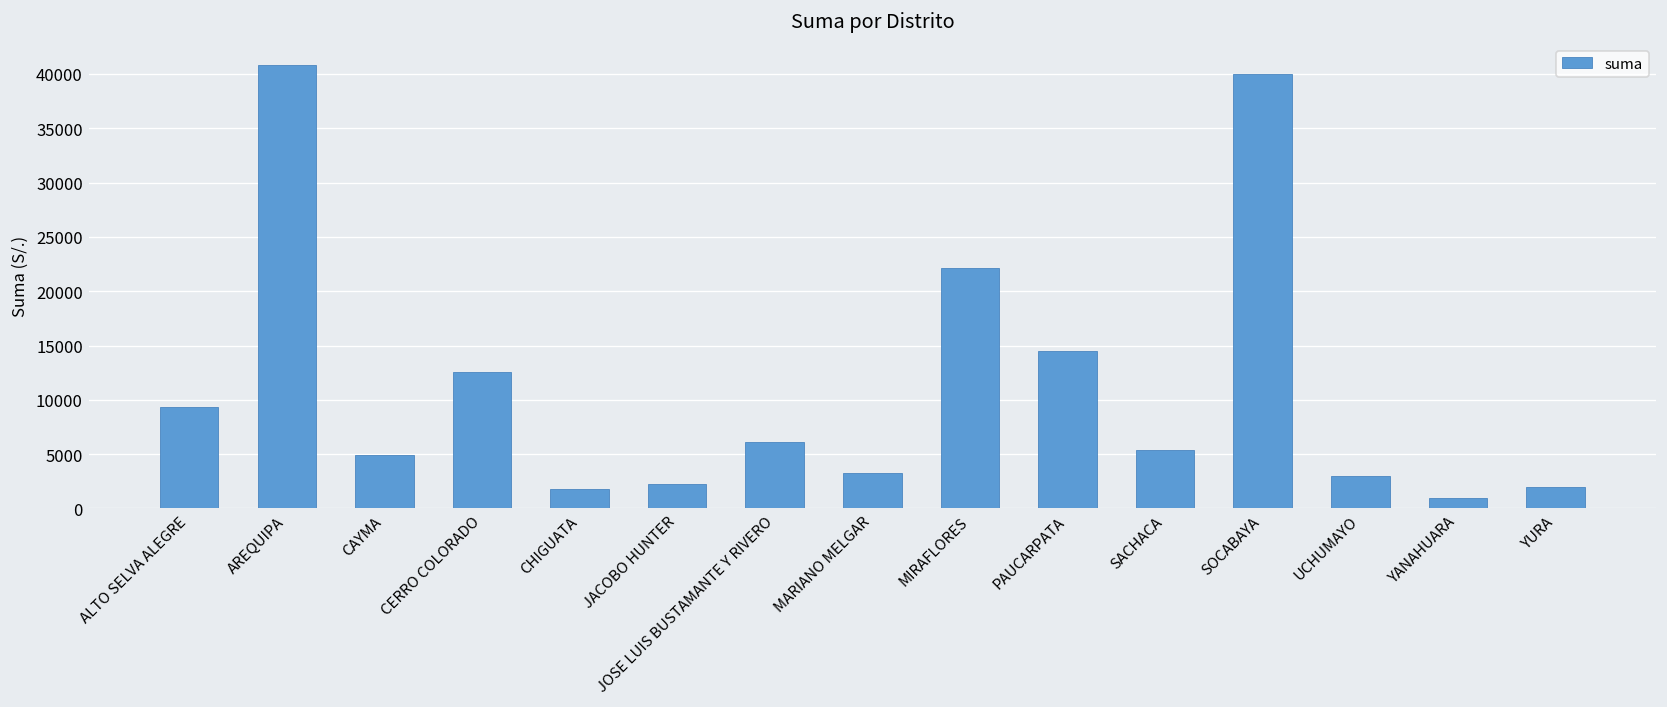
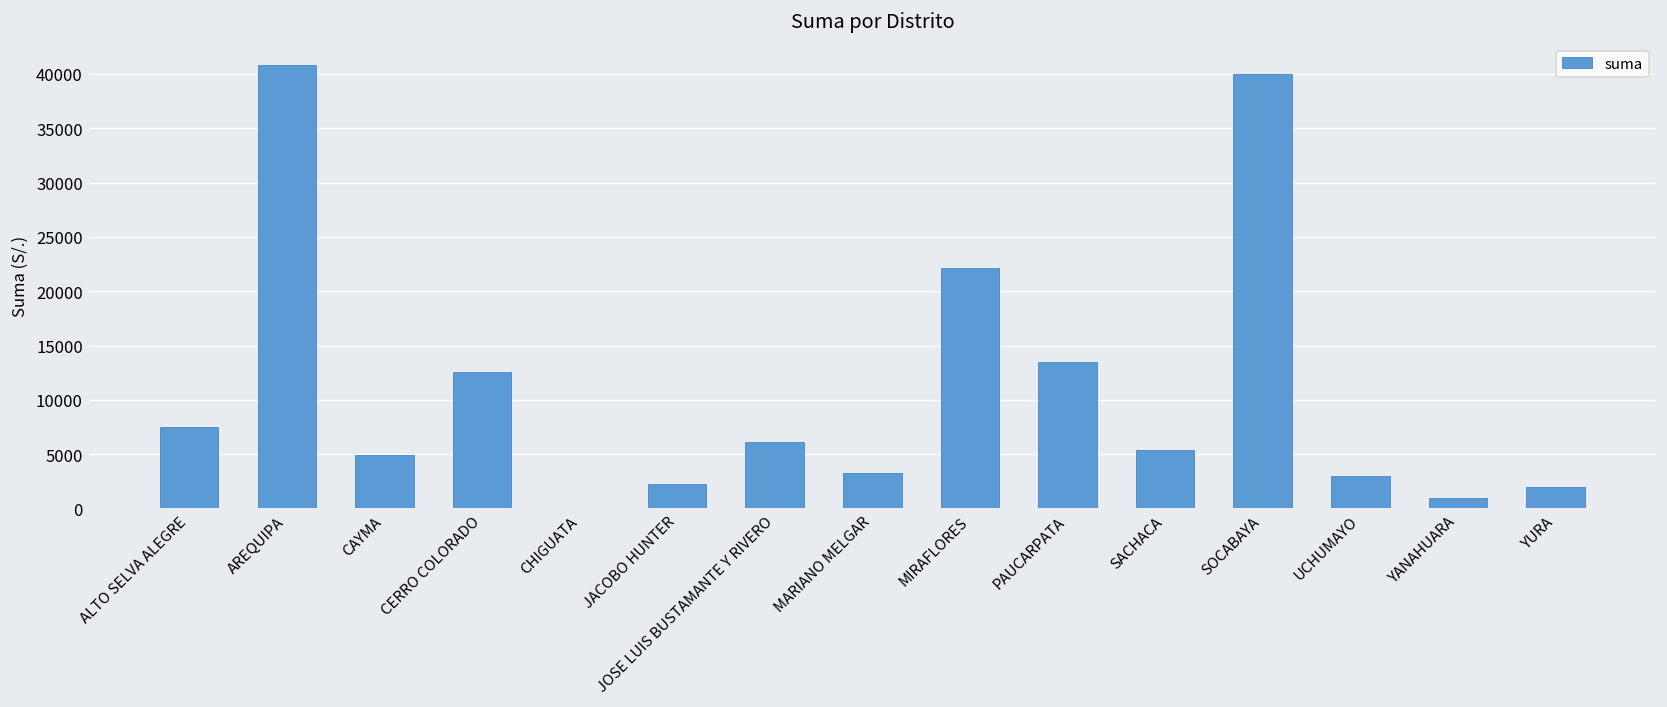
ALTO SELVA ALEGRE: 9000 -> 7000
CHIGUATA: 2000 -> 0
PAUCARPATA: 15000 -> 13000
